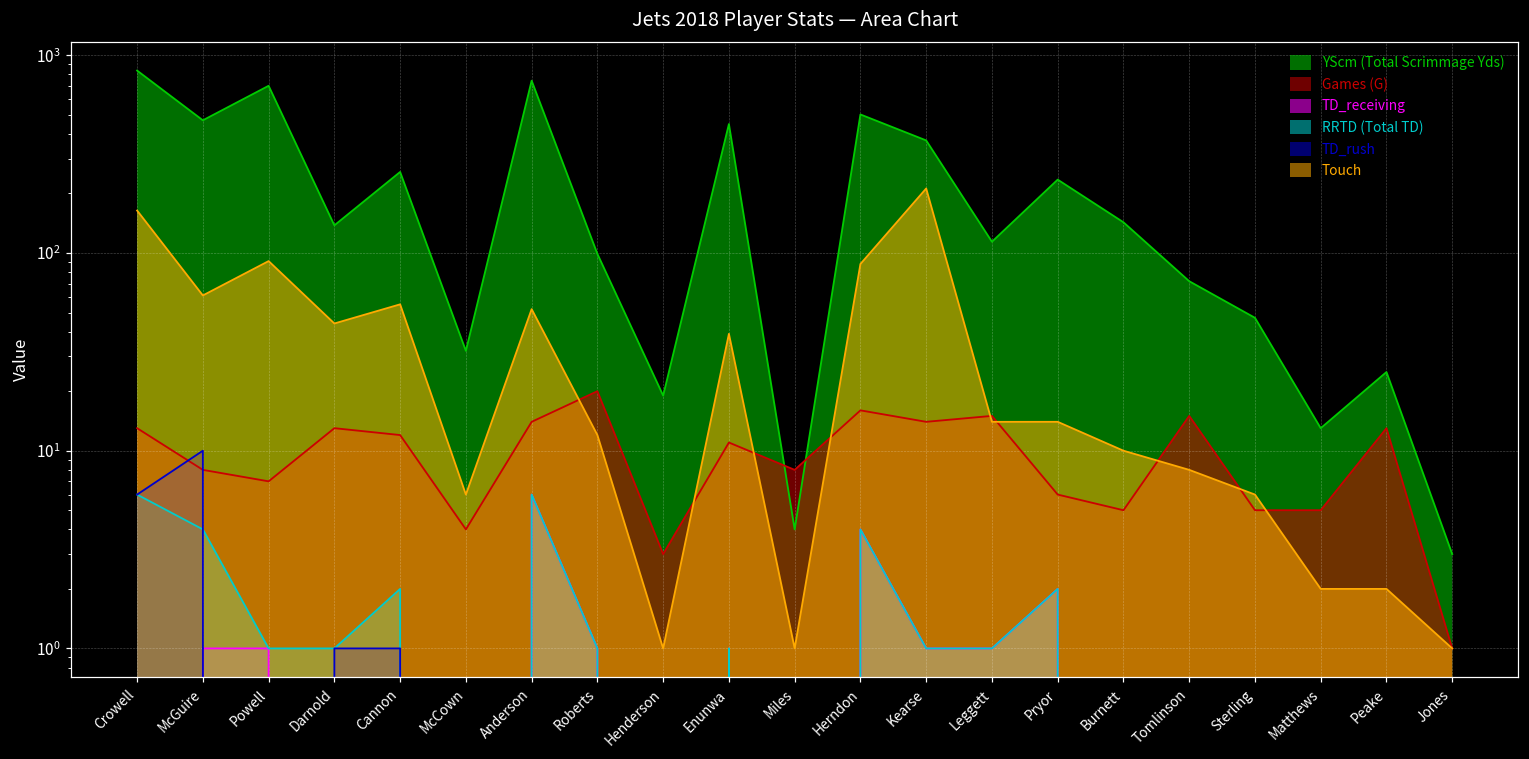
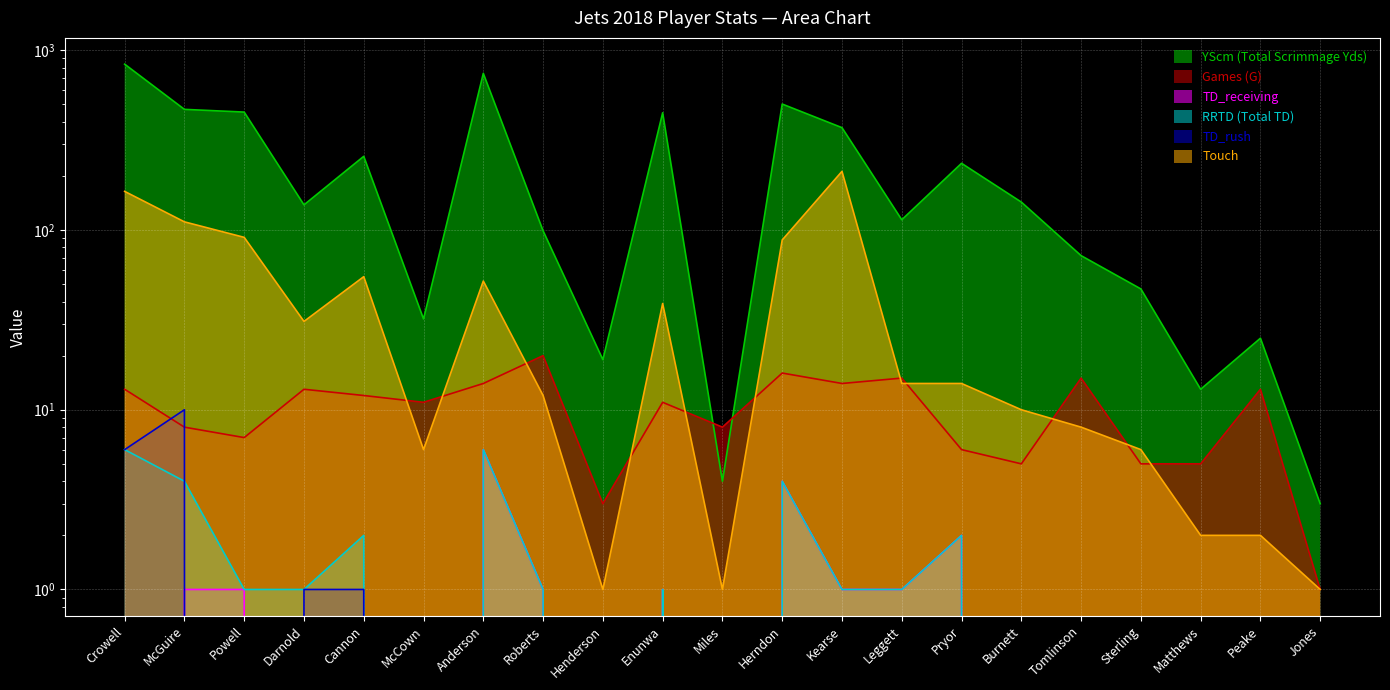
Touch, McGuire: 61 -> 110
YScm (Total Scrimmage Yds), Powell: 700 -> 450
Touch, Darnold: 44 -> 31
Games (G), McCown: 4 -> 11
